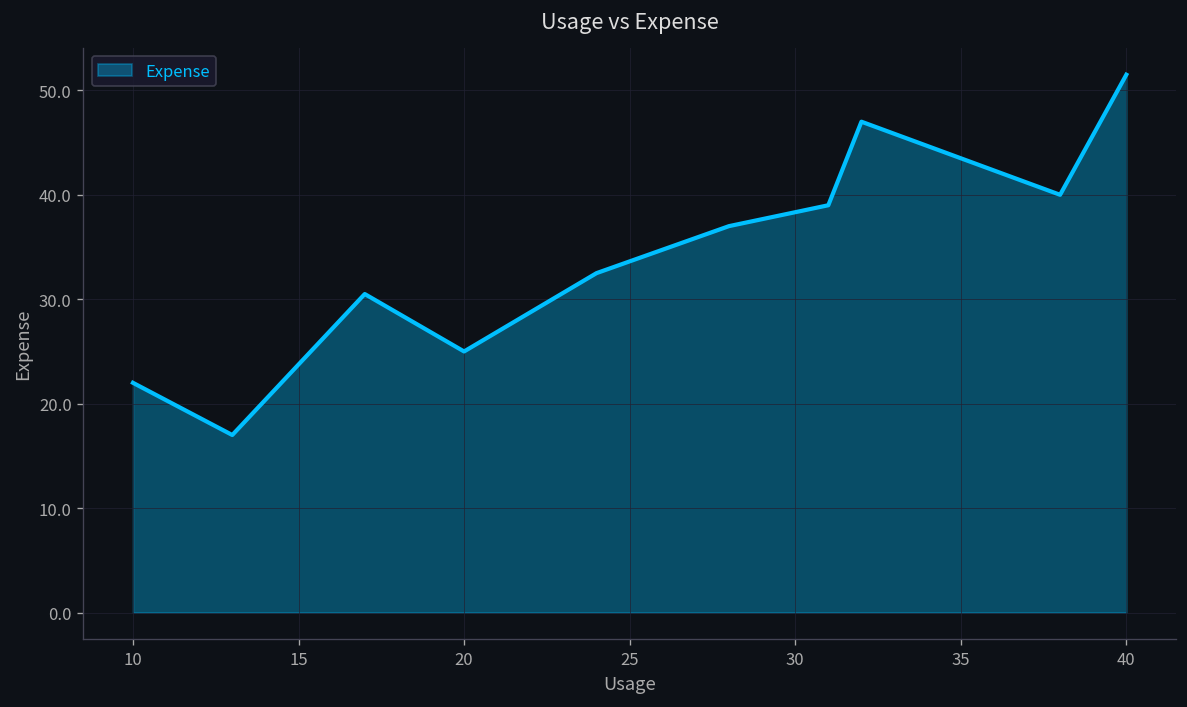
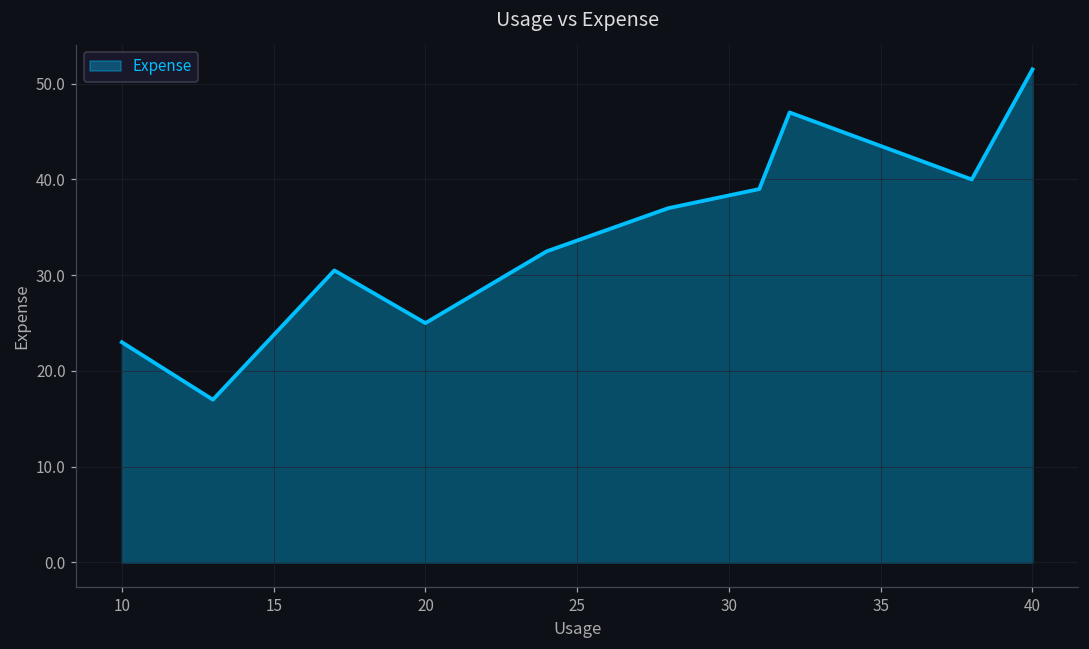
10: 22 -> 23
